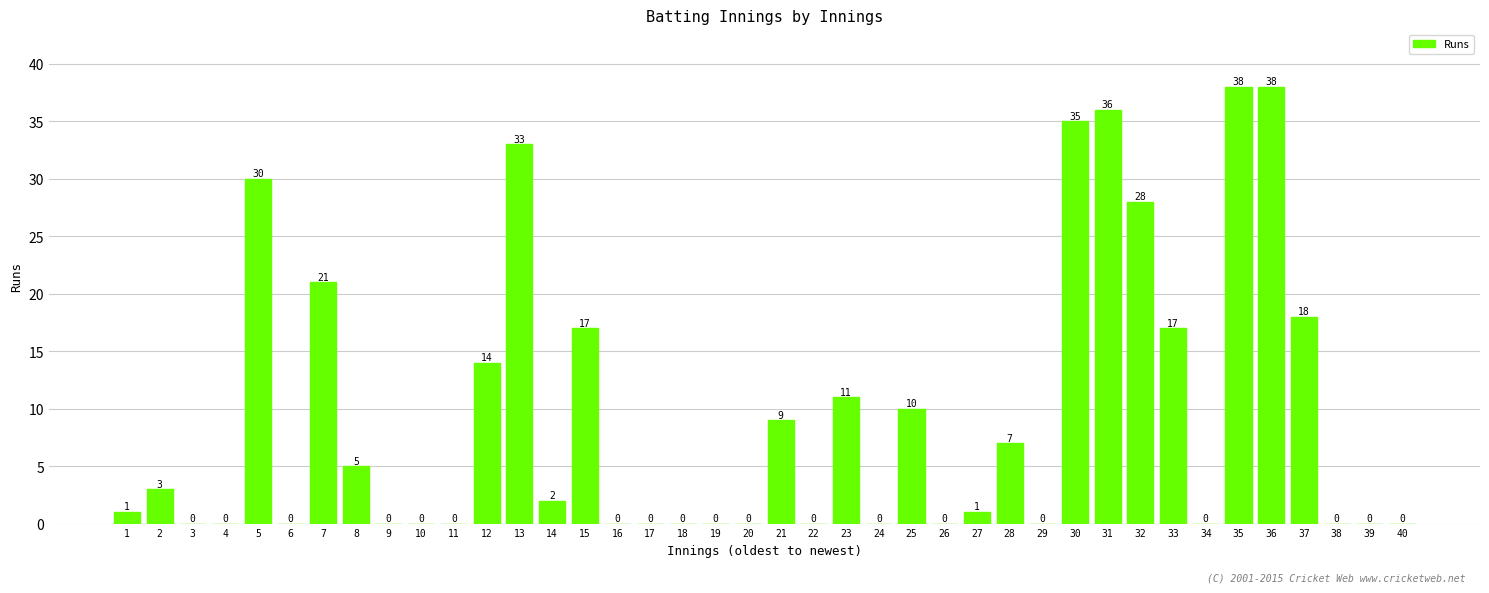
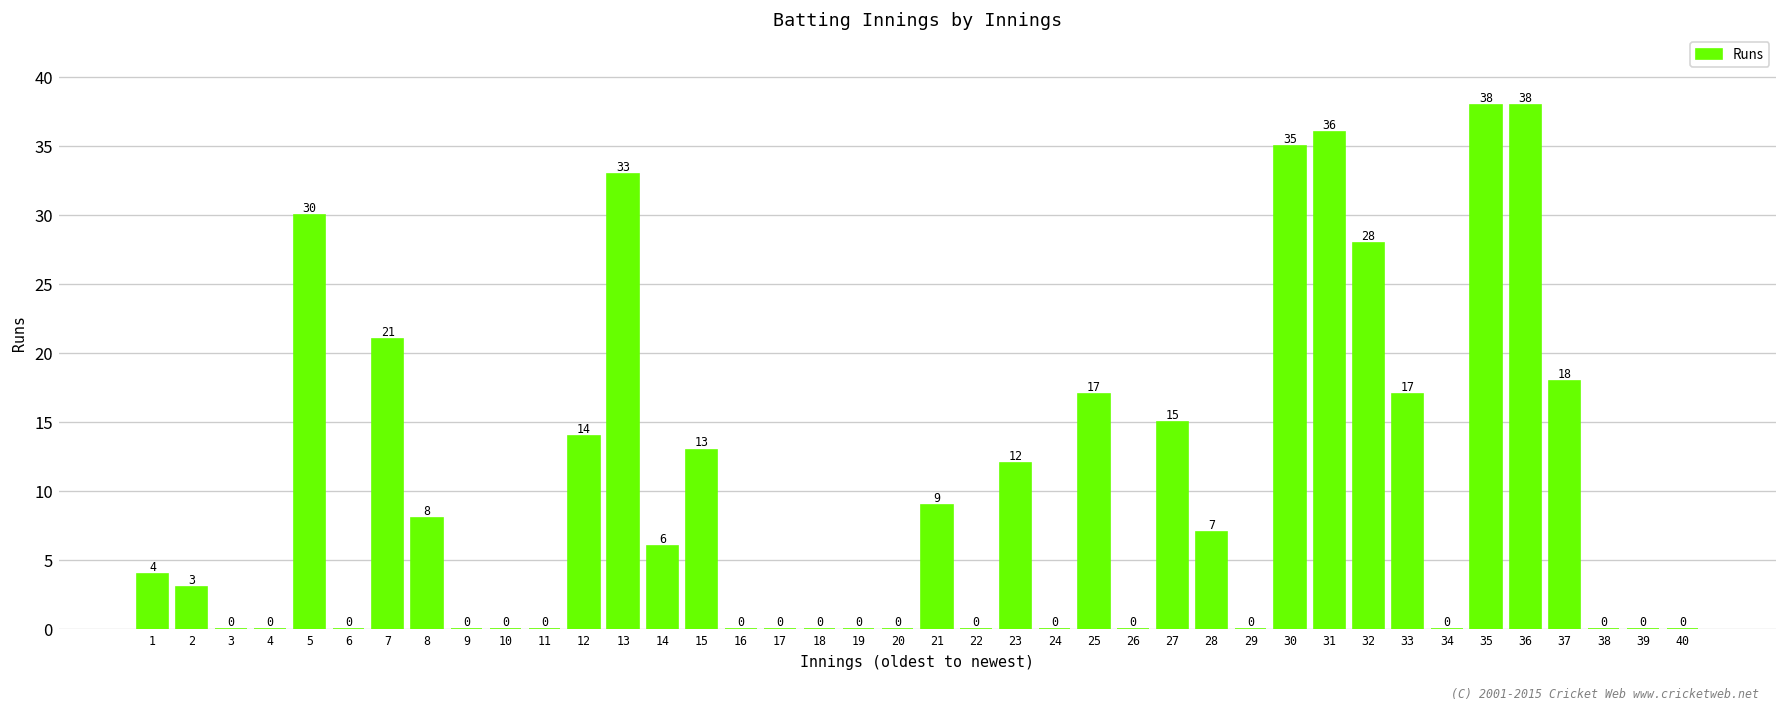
1: 1 -> 4
8: 5 -> 8
14: 2 -> 6
15: 17 -> 13
23: 11 -> 12
25: 10 -> 17
27: 1 -> 15
